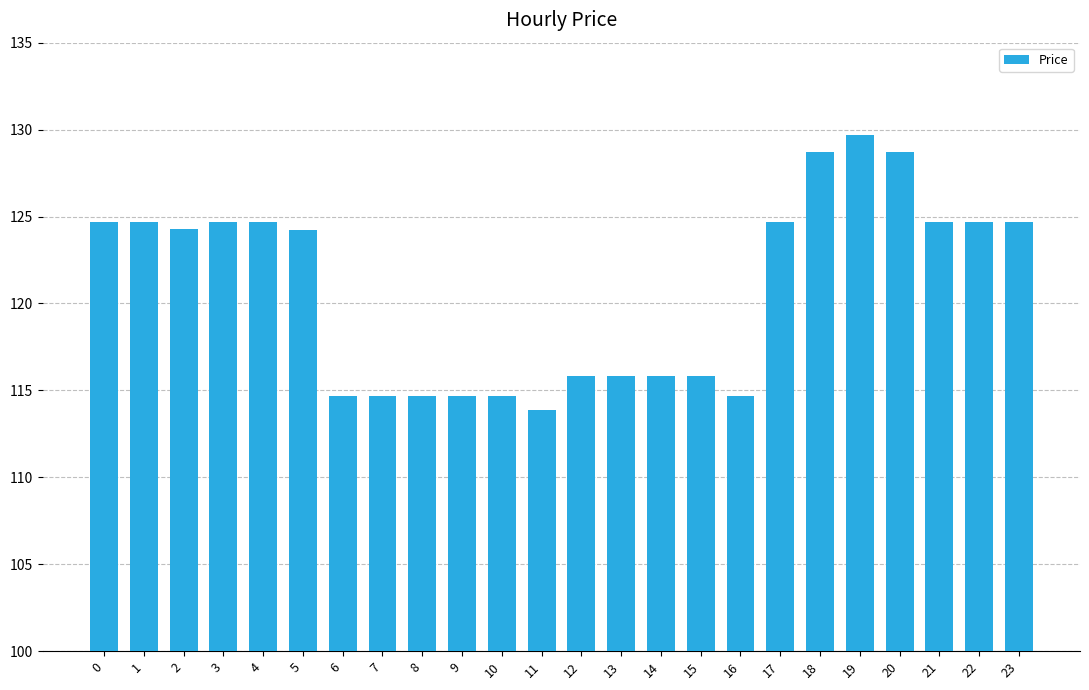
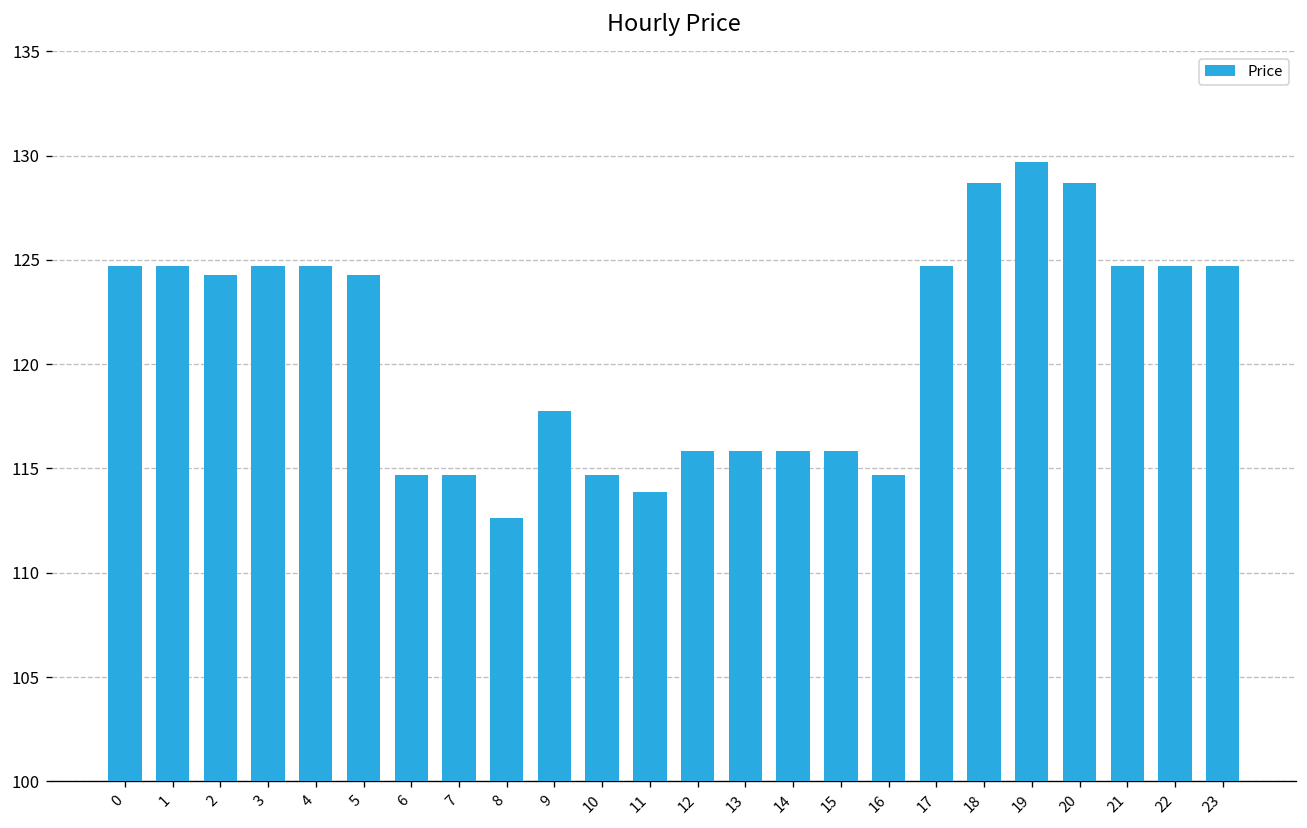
8: 114.7 -> 112.6
9: 114.7 -> 117.8
